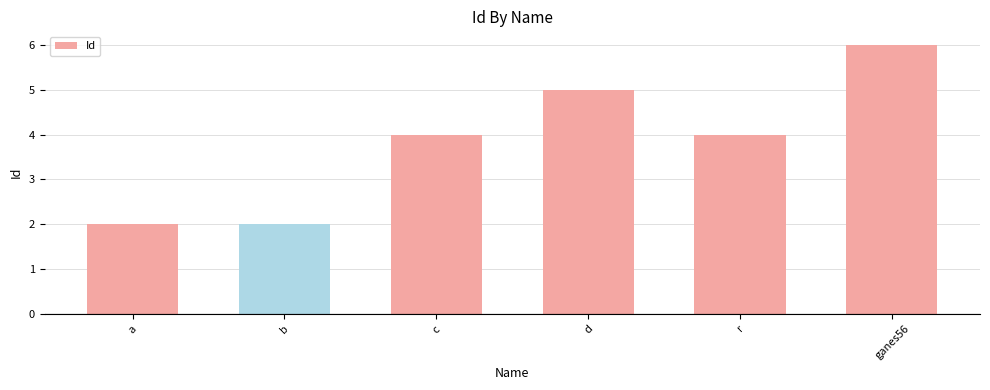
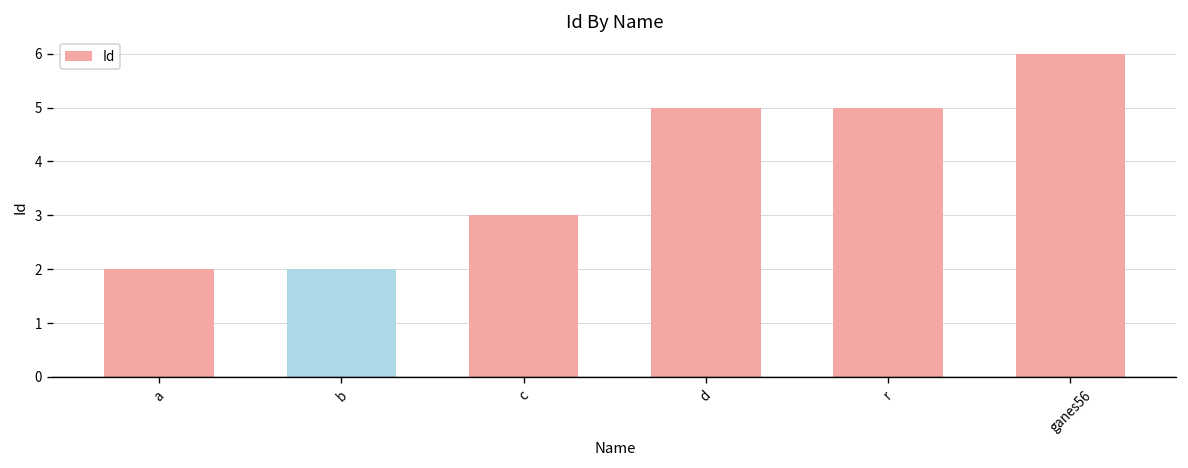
c: 4 -> 3
r: 4 -> 5
